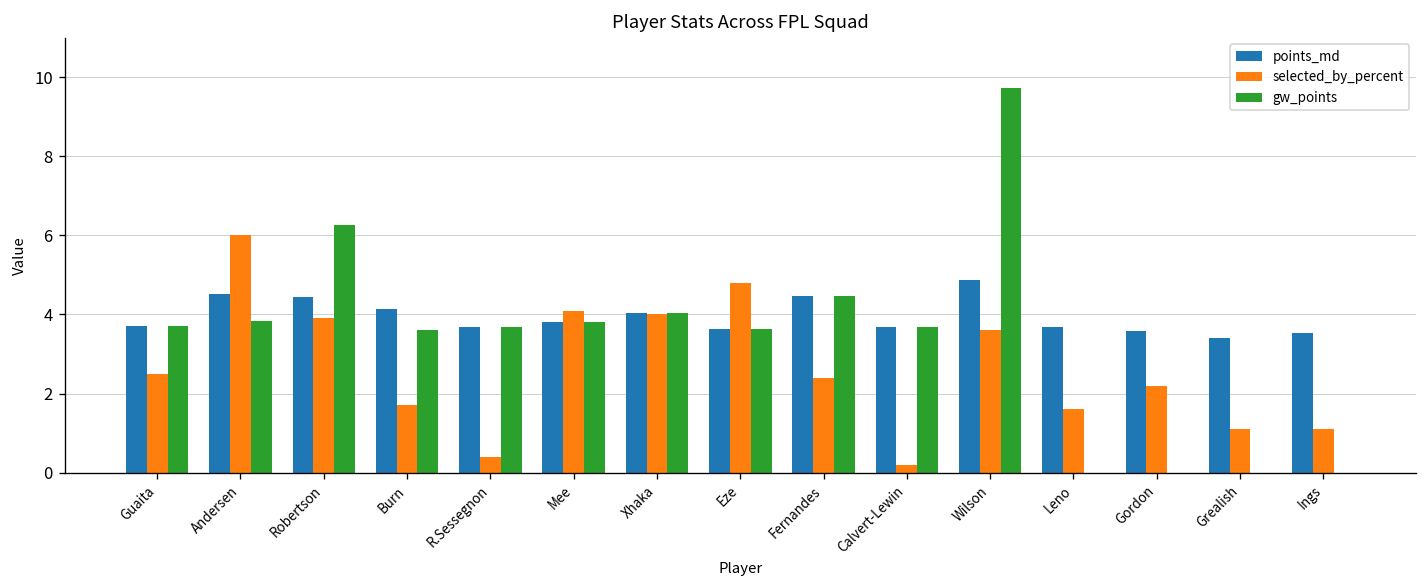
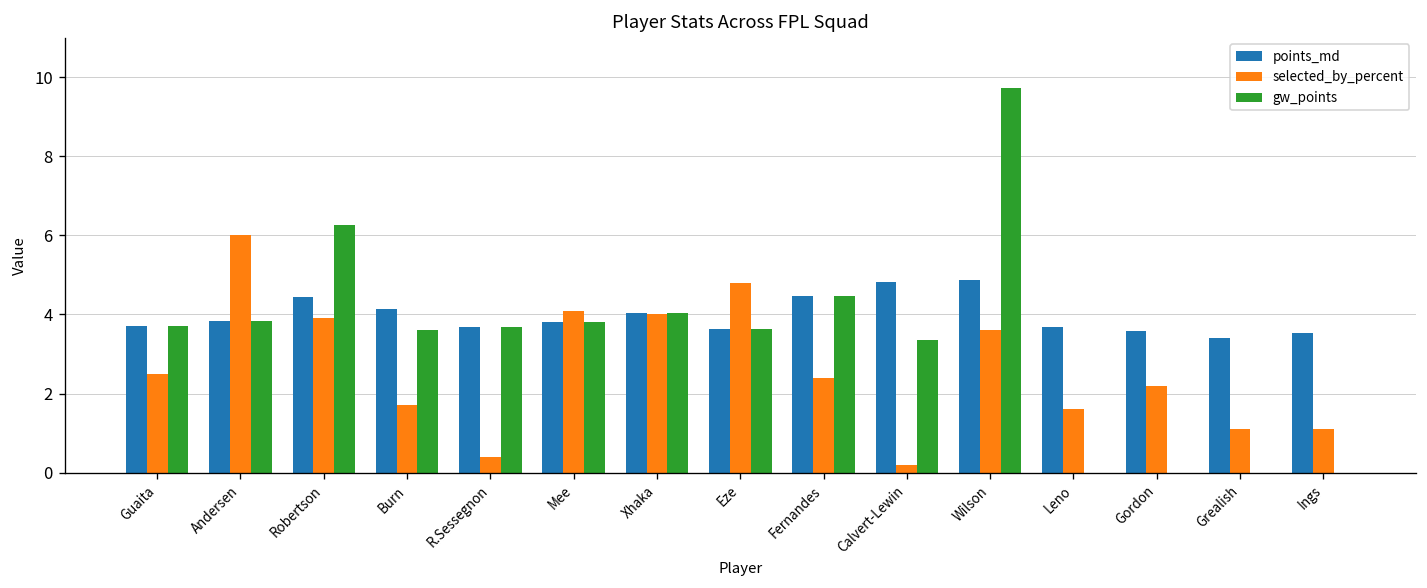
points_md, Andersen: 4.5 -> 3.8
points_md, Calvert-Lewin: 3.7 -> 4.8
gw_points, Calvert-Lewin: 3.7 -> 3.4
